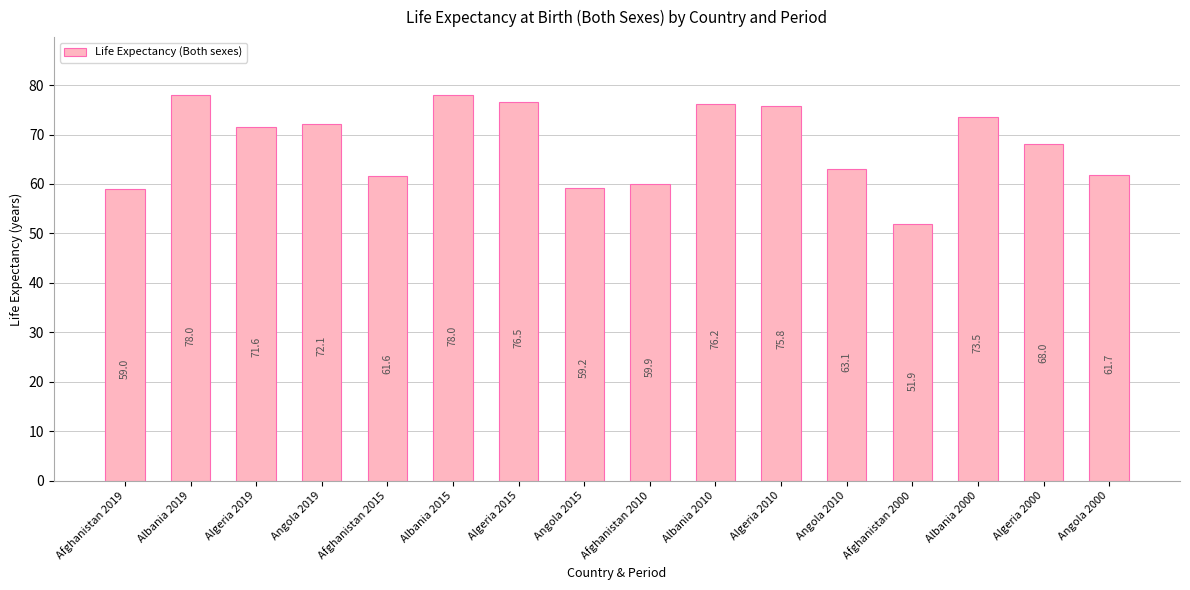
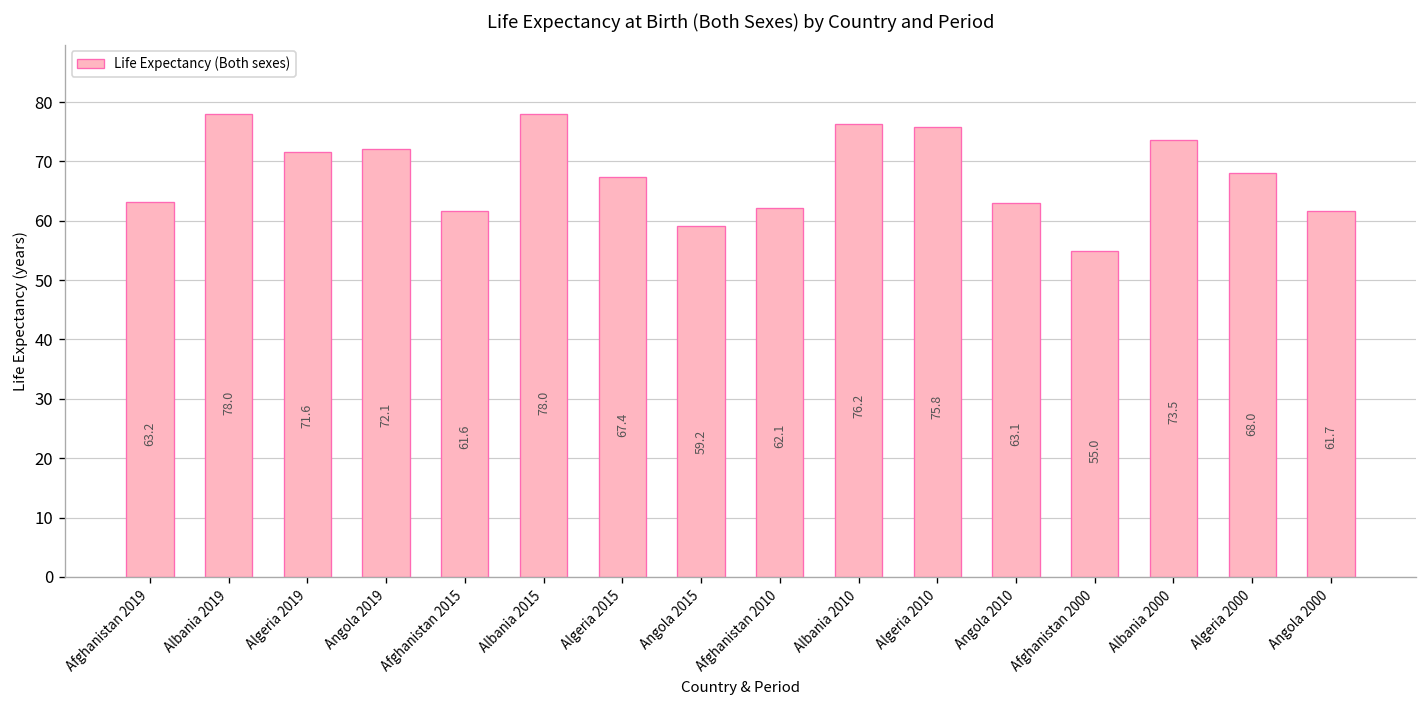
Afghanistan 2019: 59.0 -> 63.2
Algeria 2015: 76.5 -> 67.4
Afghanistan 2010: 59.9 -> 62.1
Afghanistan 2000: 51.9 -> 55.0
